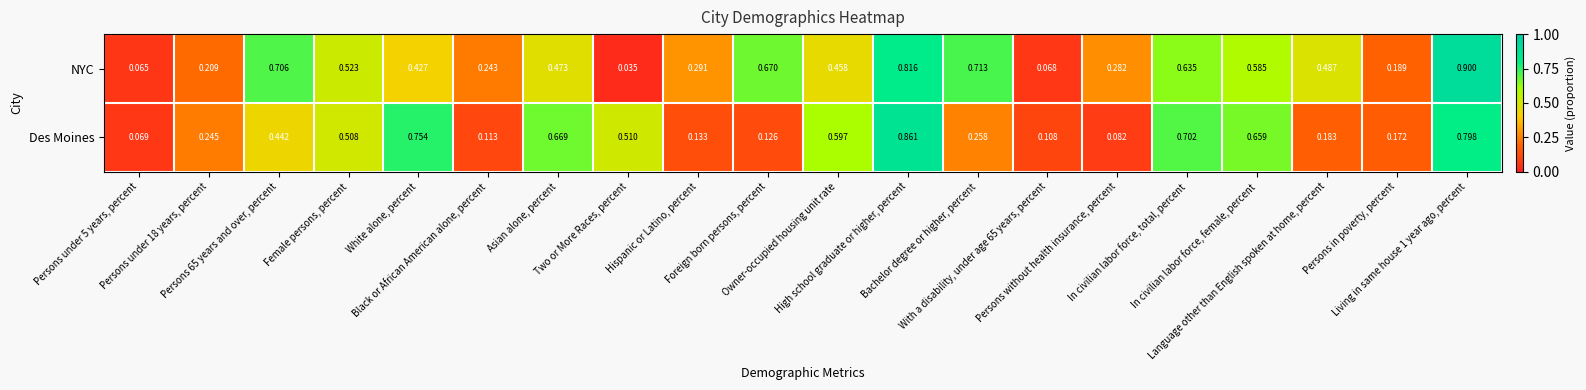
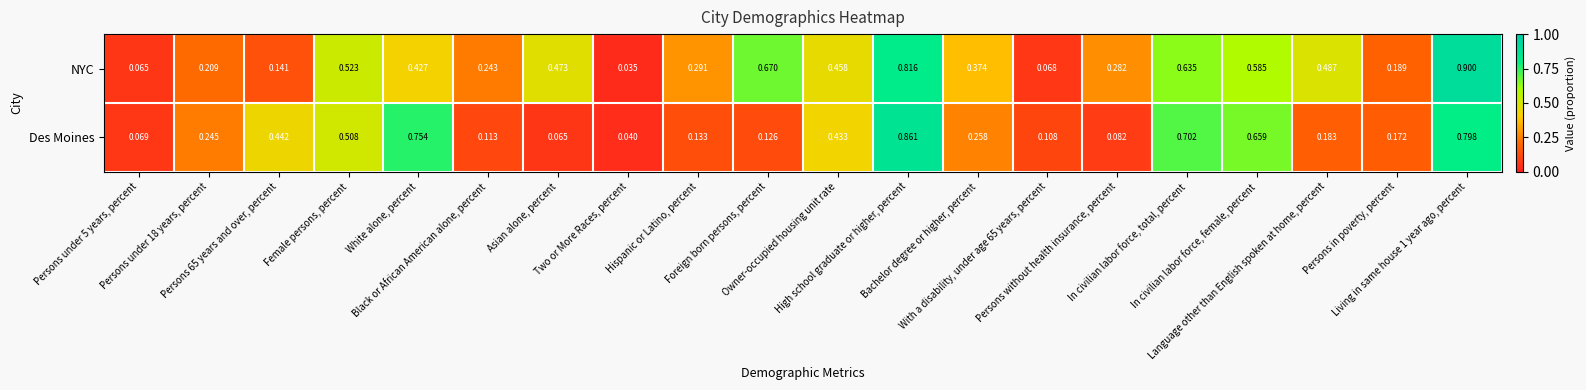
NYC, Persons 65 years and over, percent: 0.706 -> 0.141
NYC, Bachelor degree or higher, percent: 0.713 -> 0.374
Des Moines, Asian alone, percent: 0.669 -> 0.065
Des Moines, Two or More Races, percent: 0.510 -> 0.040
Des Moines, Owner-occupied housing unit rate: 0.597 -> 0.433
